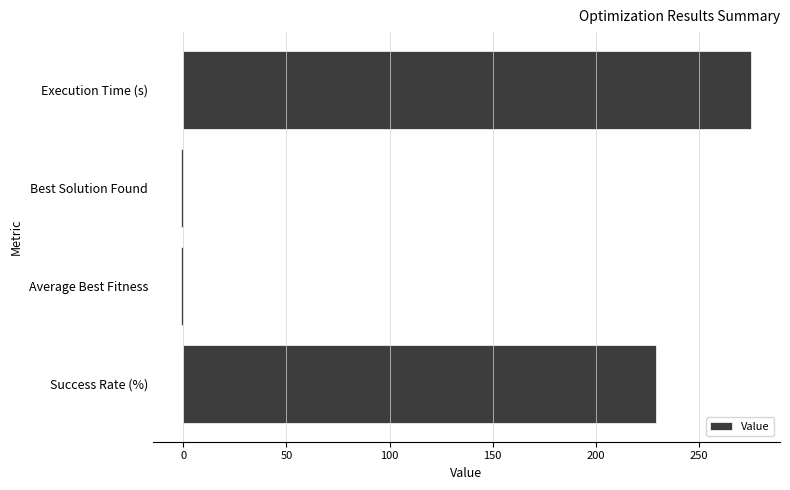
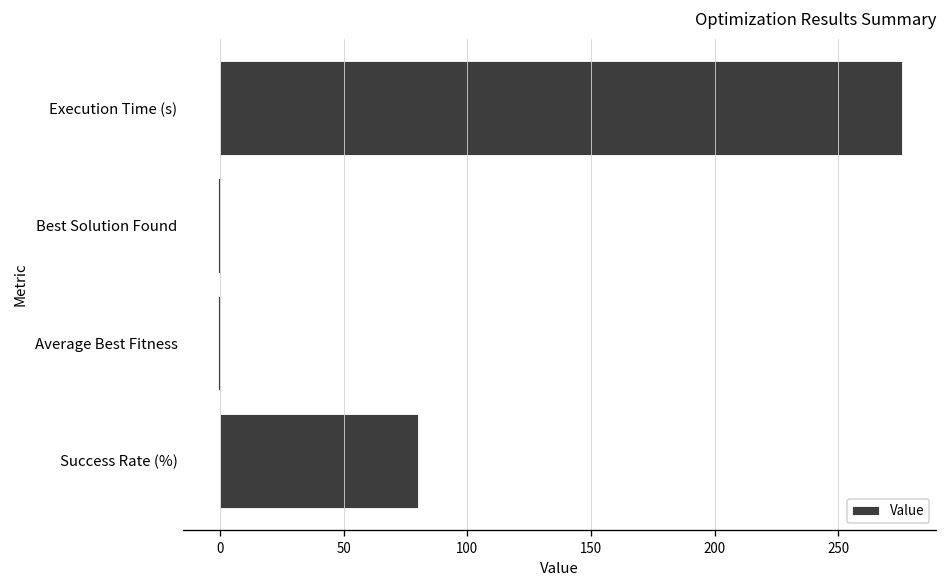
Success Rate (%): 229 -> 80
